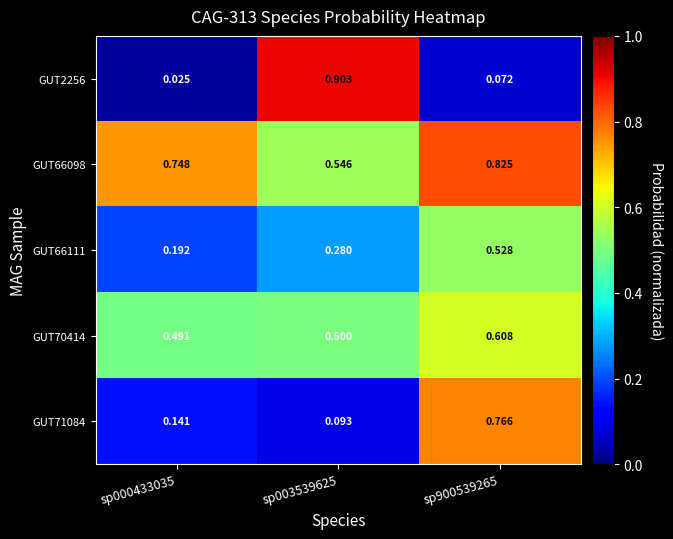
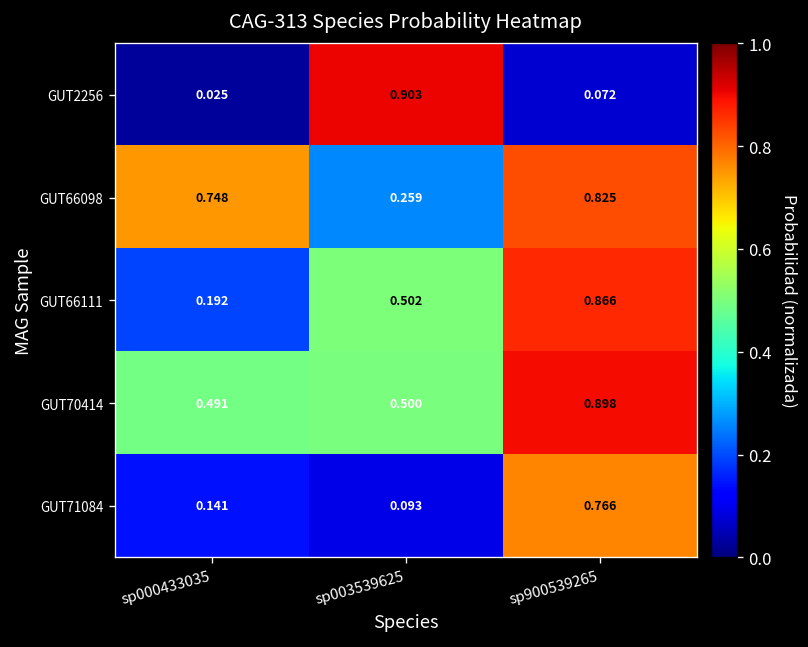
GUT66098, sp003539625: 0.546 -> 0.259
GUT66111, sp003539625: 0.280 -> 0.502
GUT66111, sp900539265: 0.528 -> 0.866
GUT70414, sp900539265: 0.608 -> 0.898
